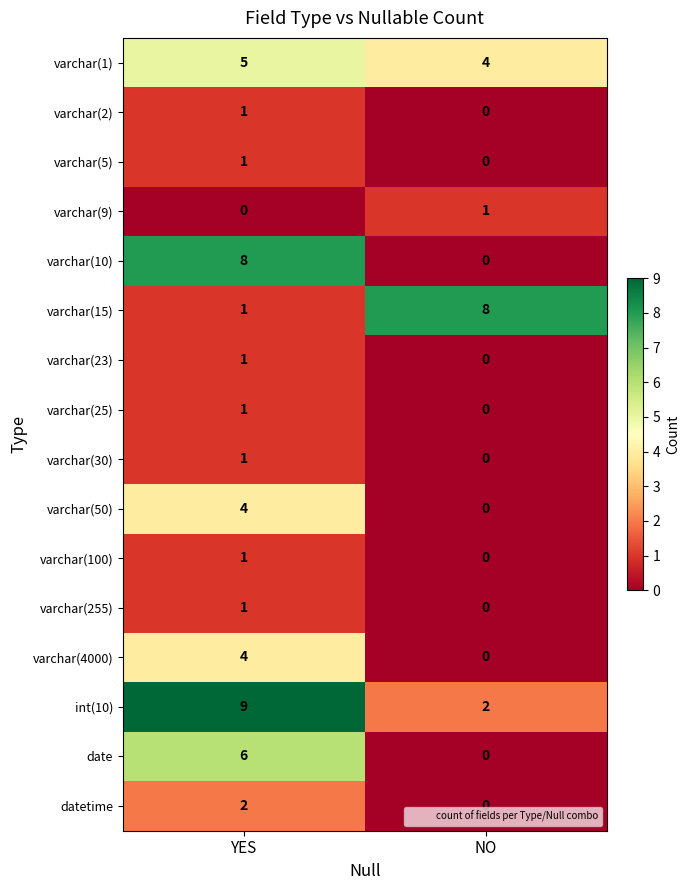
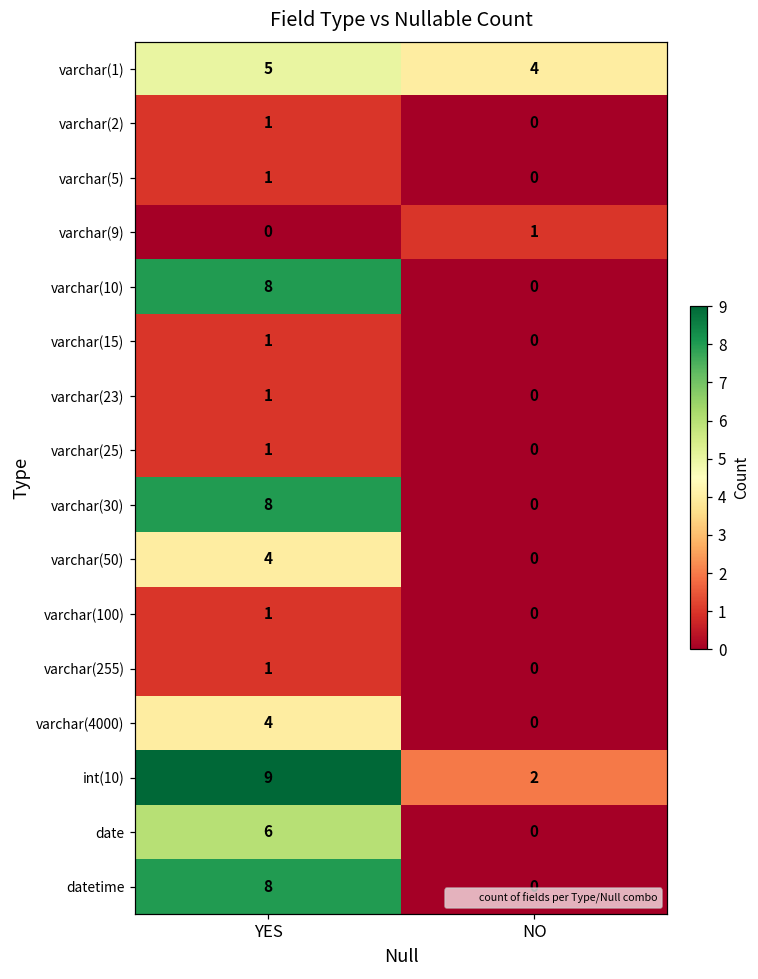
varchar(15), NO: 8 -> 0
varchar(30), YES: 1 -> 8
datetime, YES: 2 -> 8
